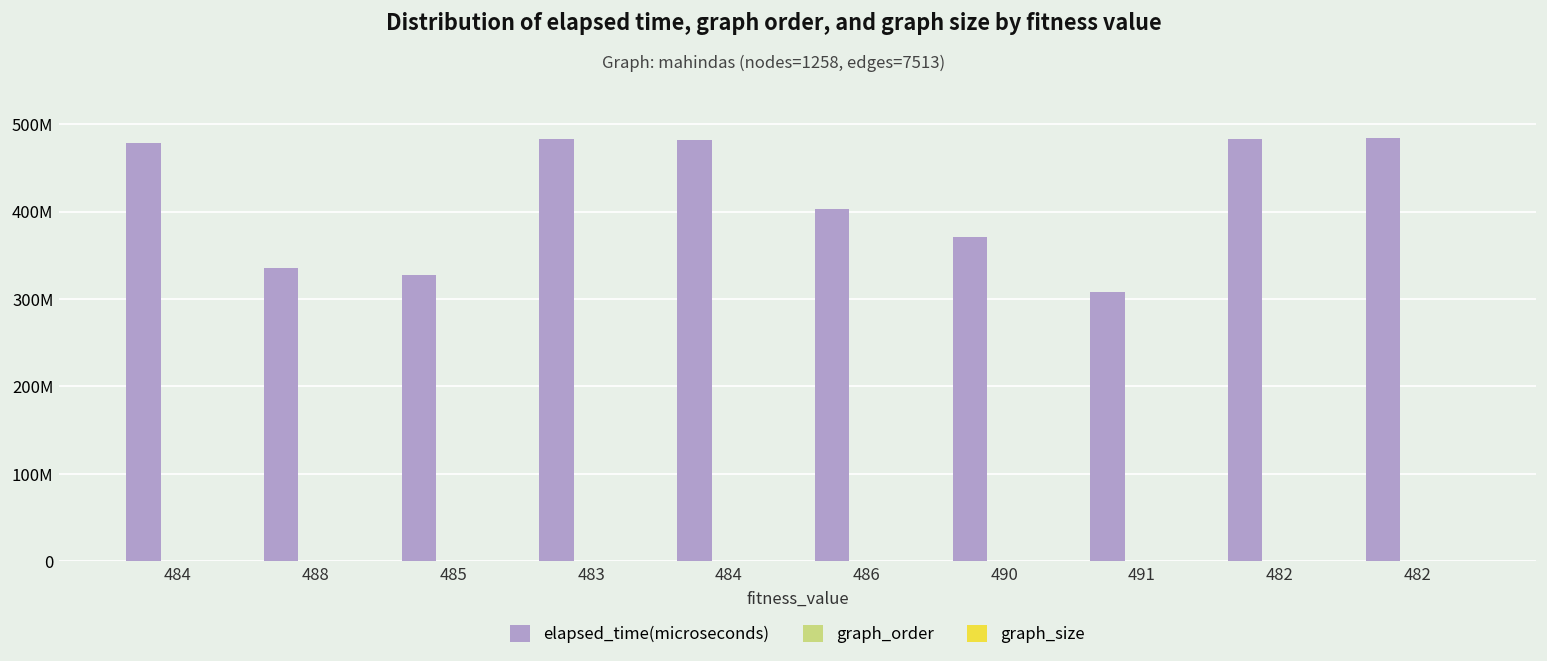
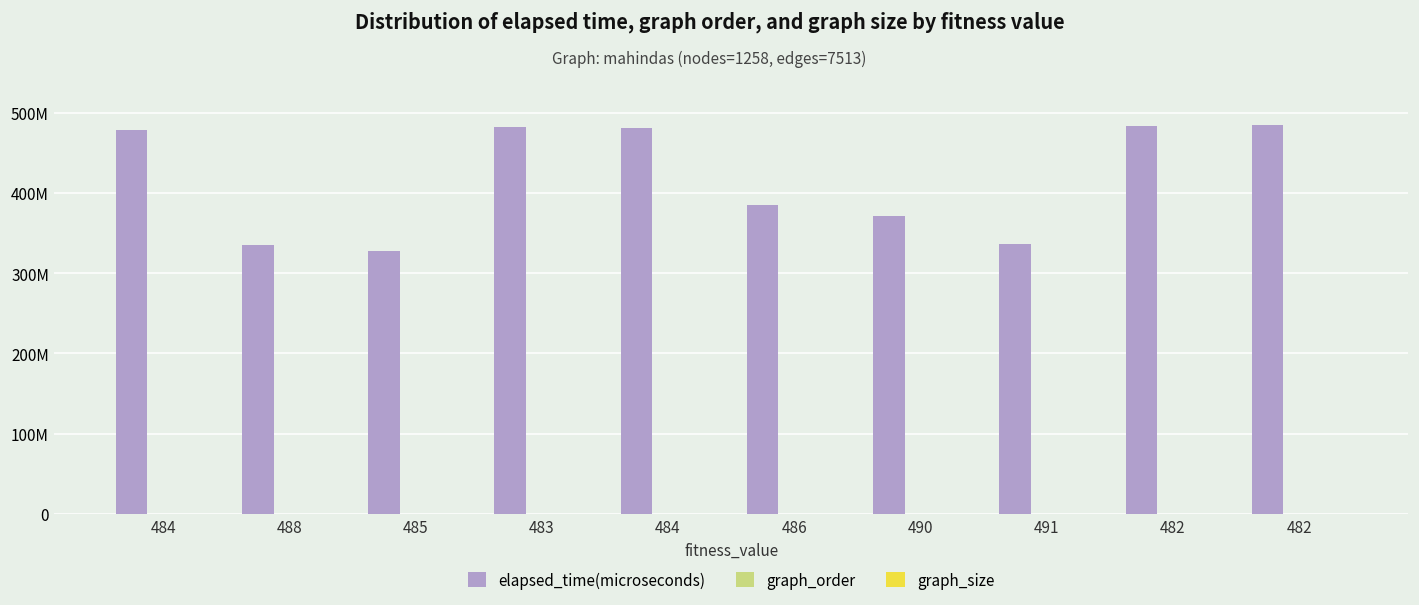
elapsed_time(microseconds), 486: 400000000 -> 380000000
elapsed_time(microseconds), 491: 310000000 -> 340000000
